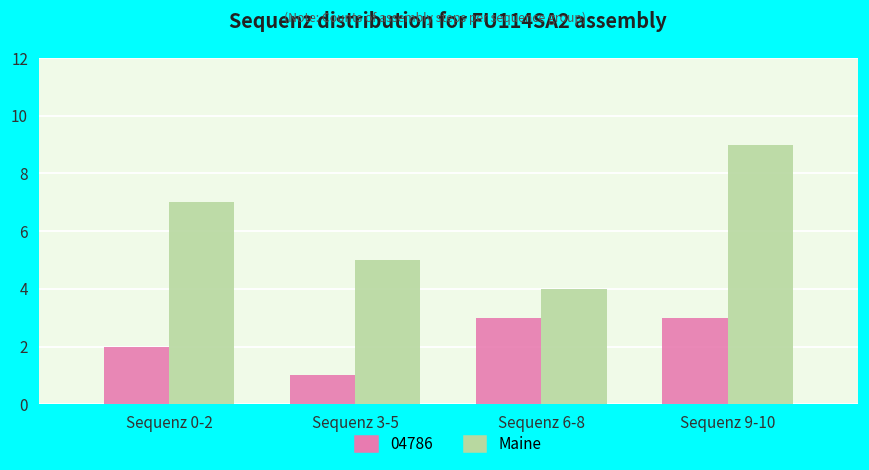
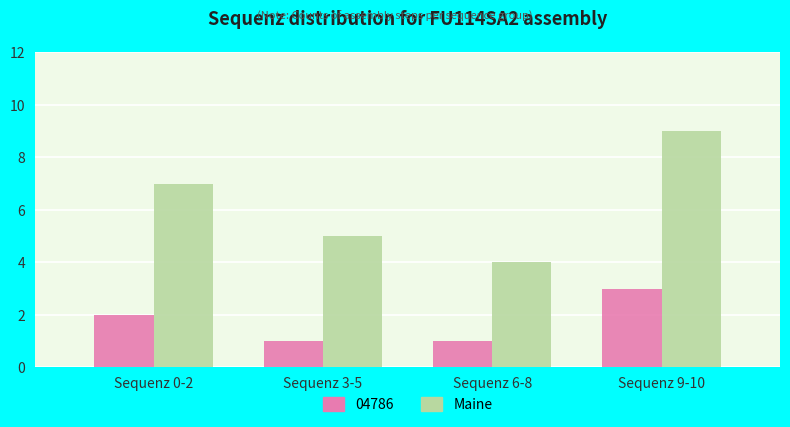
04786, Sequenz 6-8: 3 -> 1
